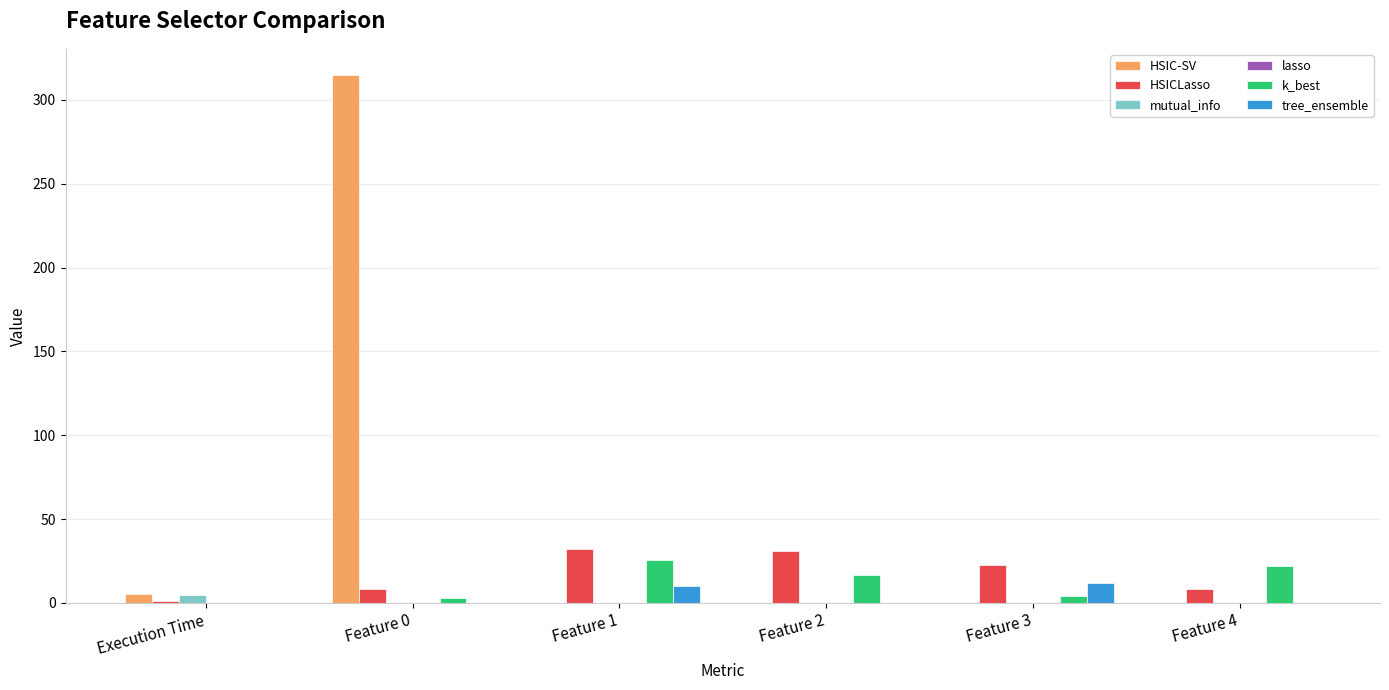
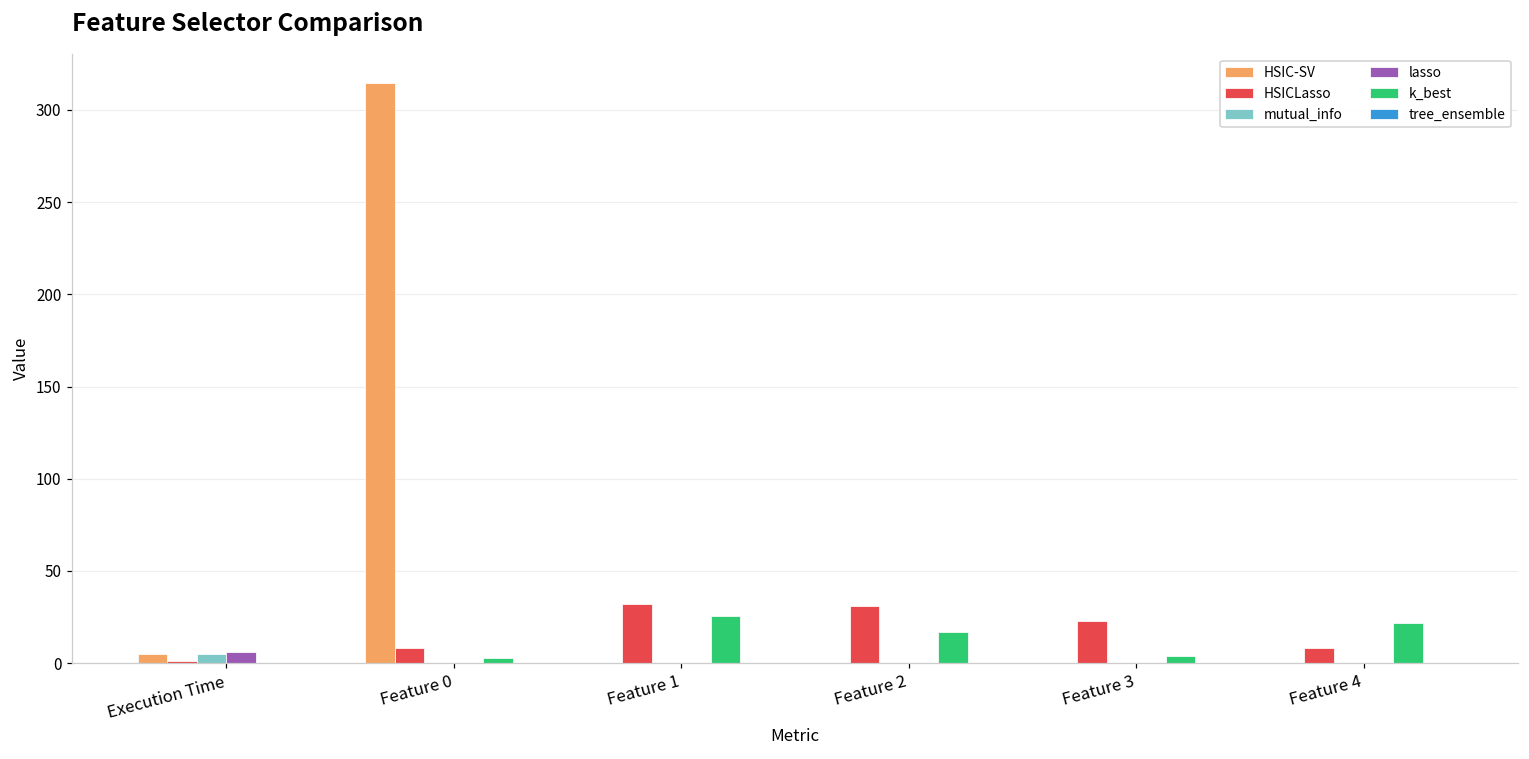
lasso, Execution Time: 0 -> 6
tree_ensemble, Feature 1: 10 -> 0
tree_ensemble, Feature 3: 12 -> 0
